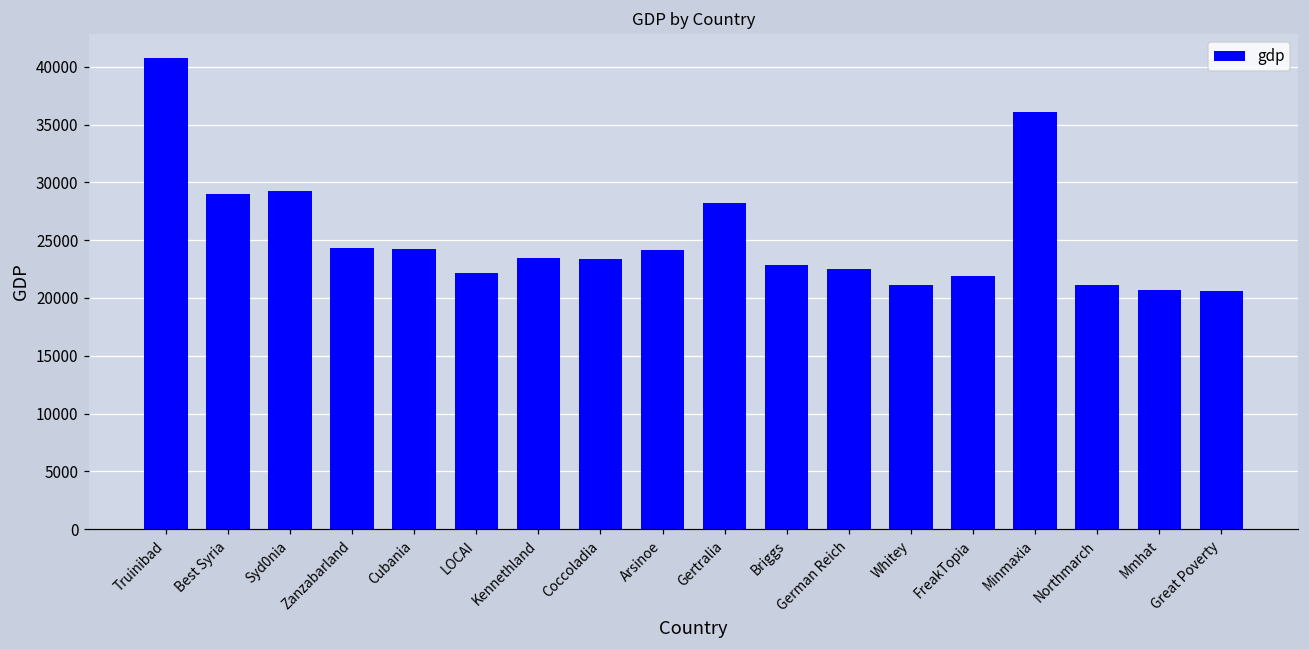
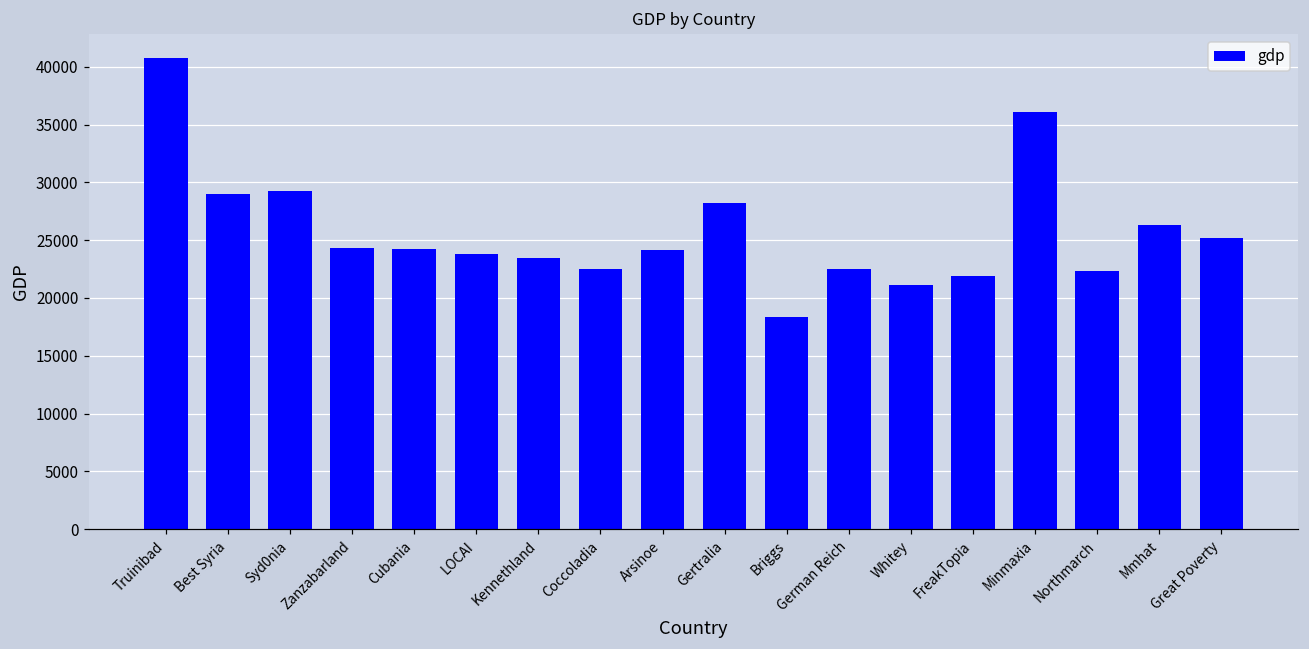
LOCAI: 22200 -> 23800
Coccoladia: 23400 -> 22500
Briggs: 22800 -> 18300
Northmarch: 21100 -> 22300
Mmhat: 20700 -> 26300
Great Poverty: 20600 -> 25200
